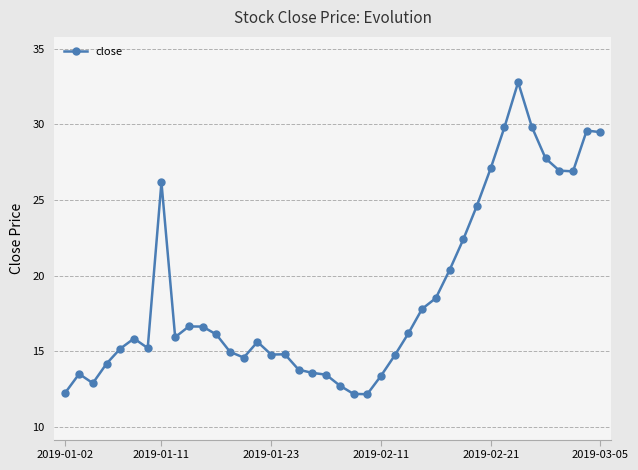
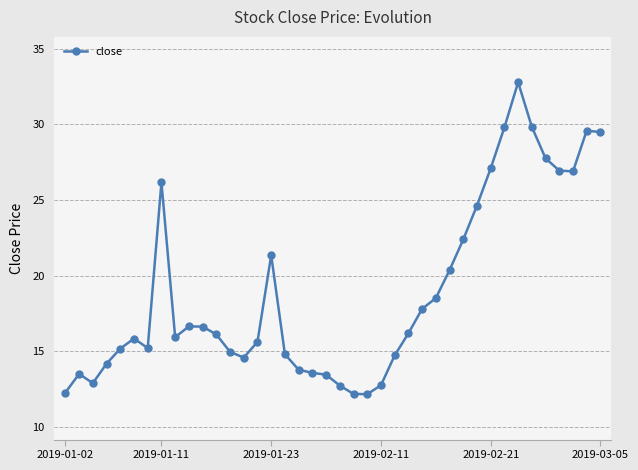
2019-01-23: 14.8 -> 21.4
2019-02-11: 13.4 -> 12.8
